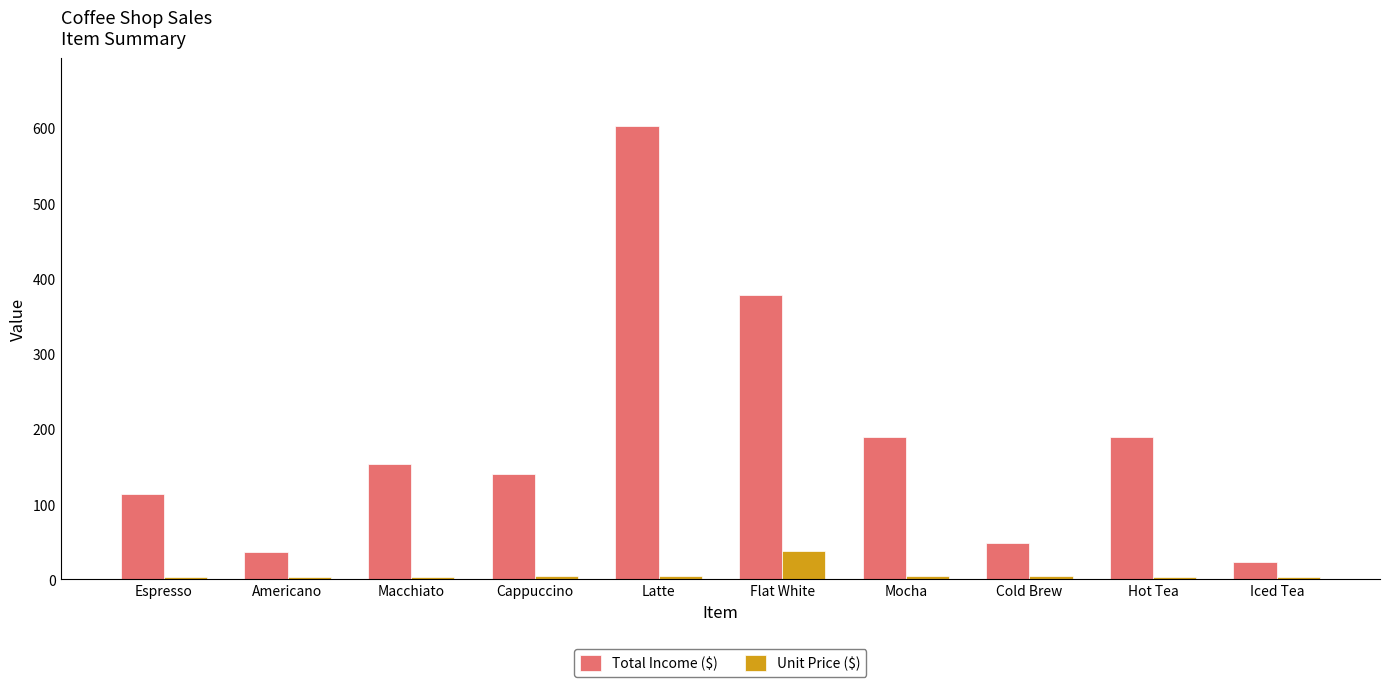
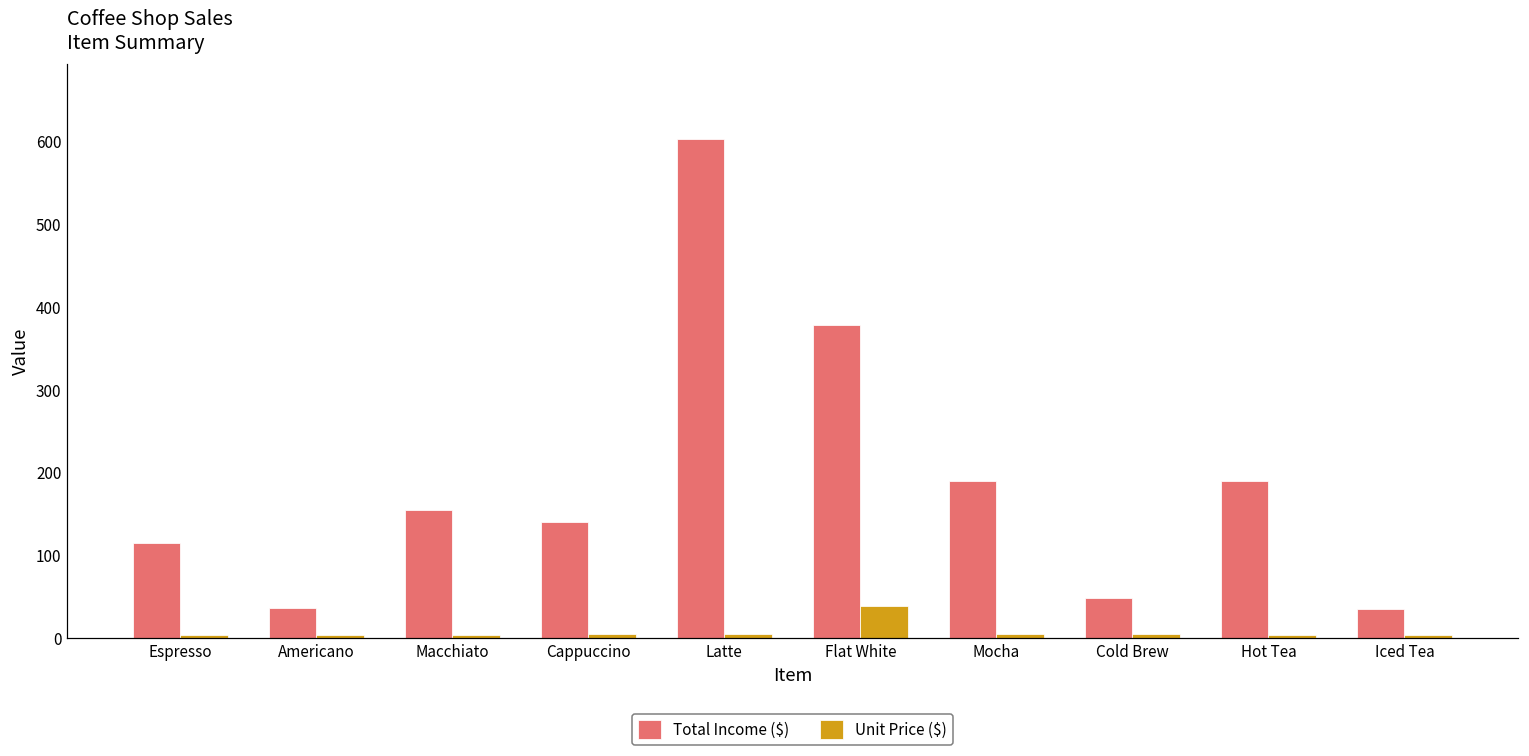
Total Income ($), Iced Tea: 20 -> 40
